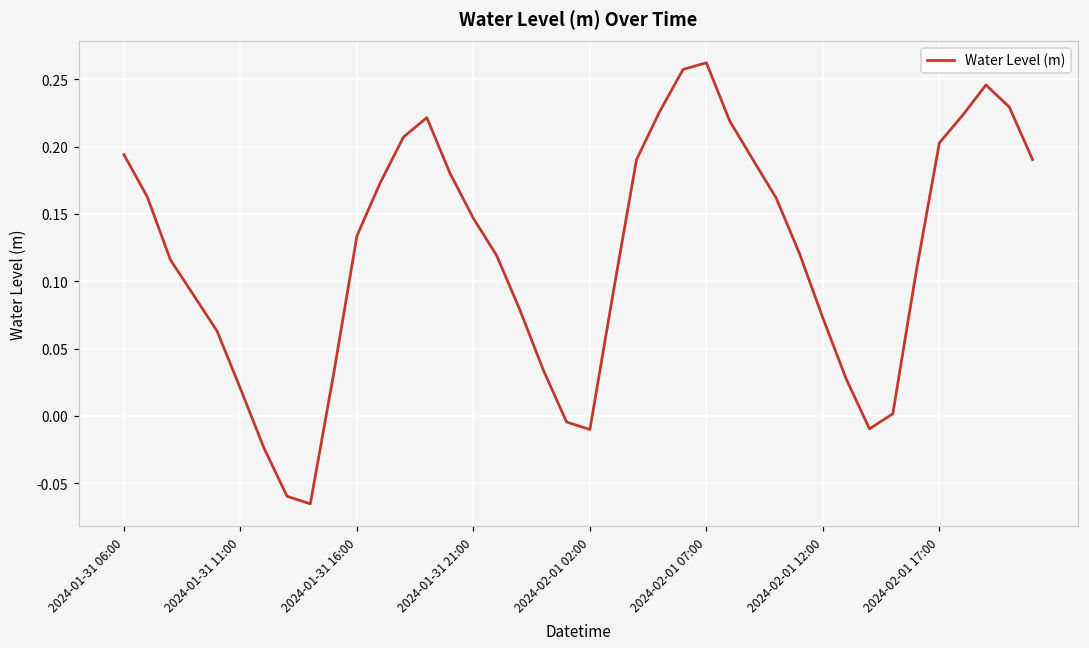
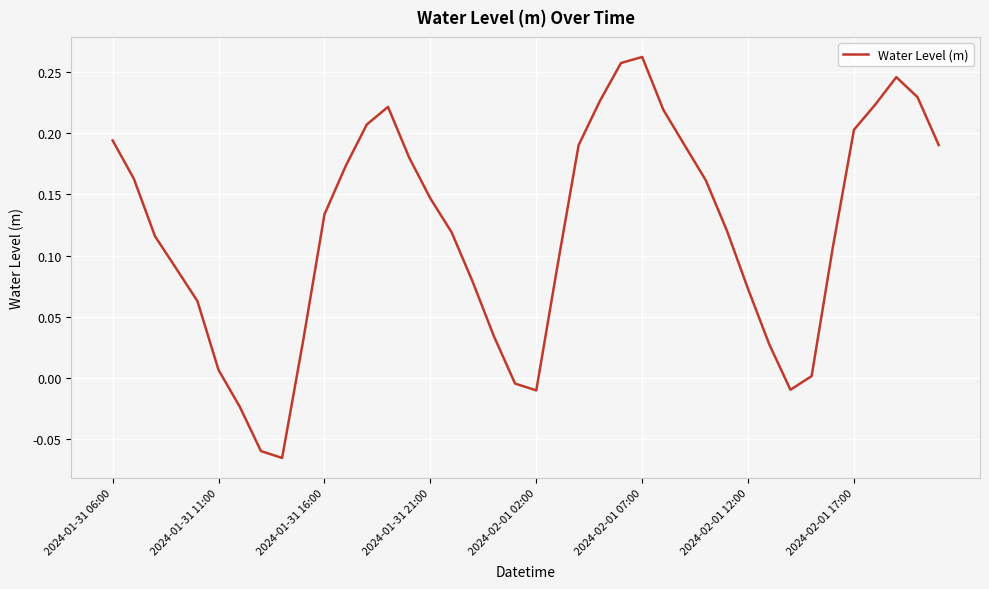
2024-01-31 11:00: 0.020 -> 0.006
